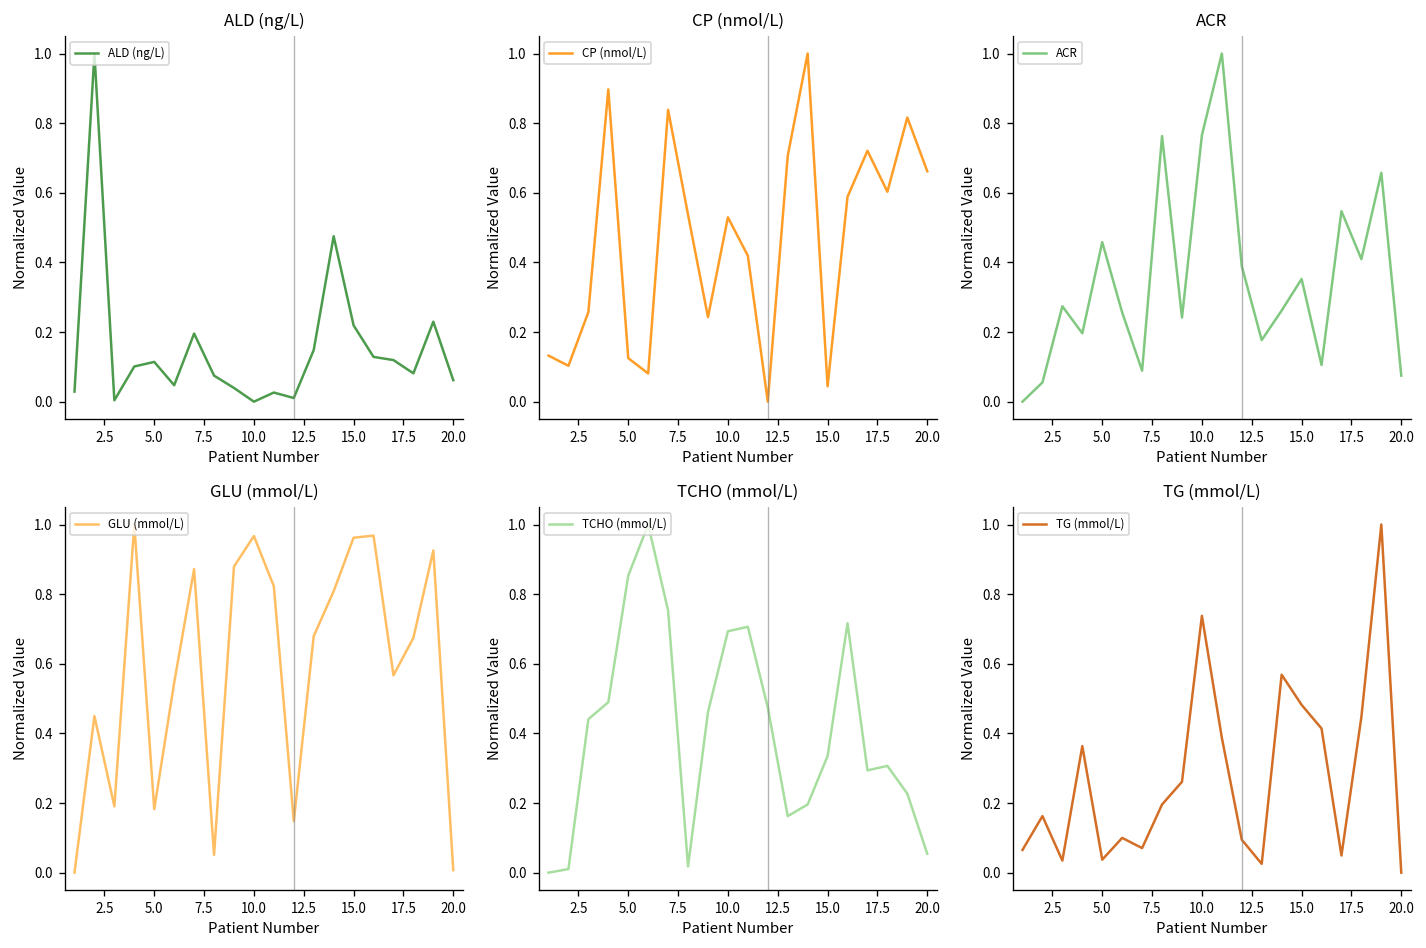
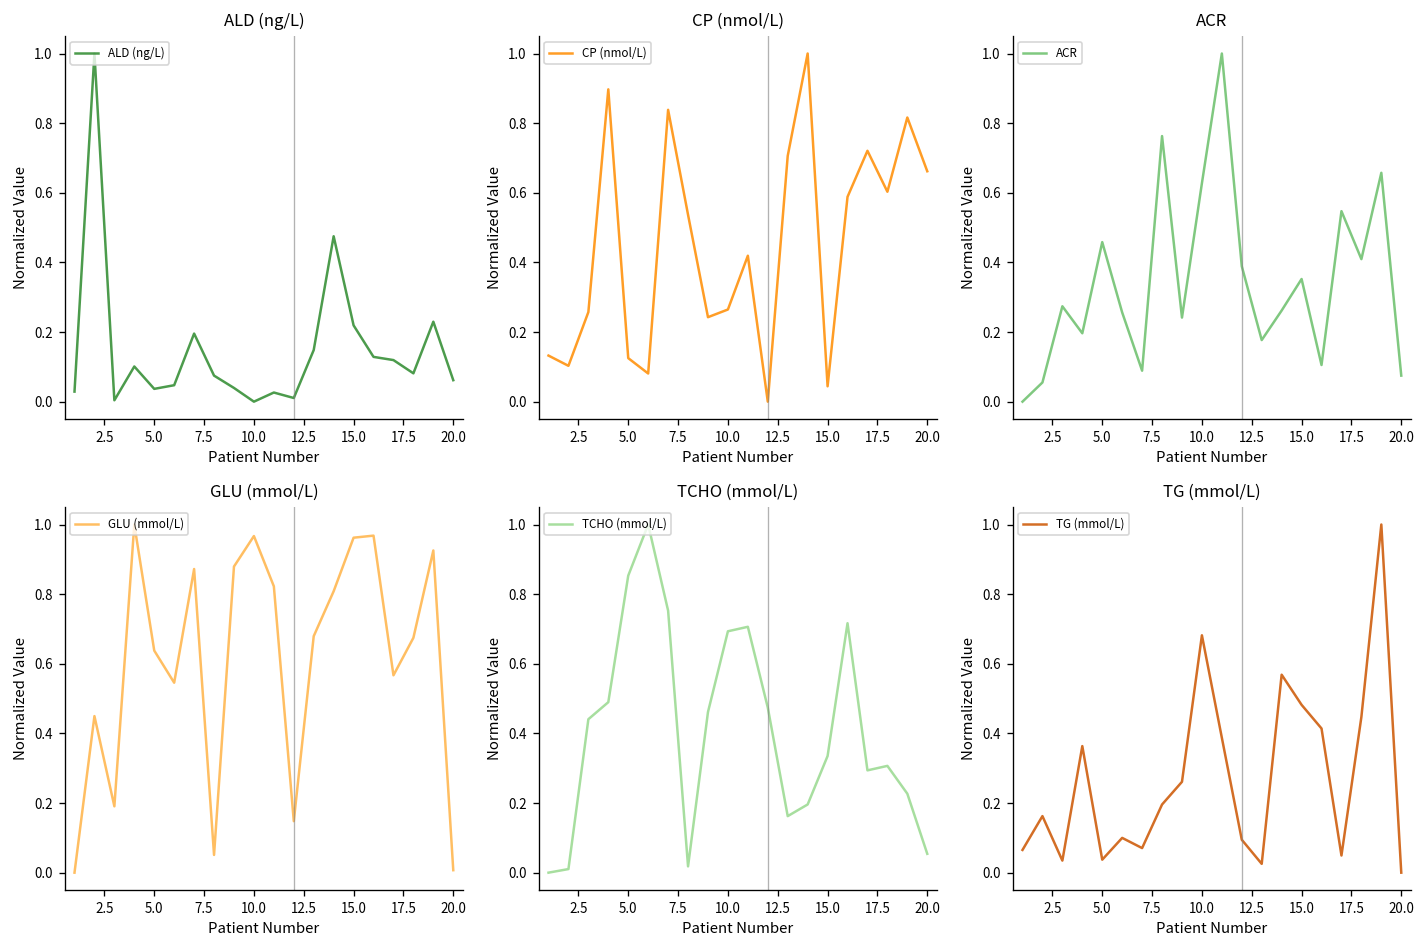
ALD (ng/L), 5.0: 0.11 -> 0.04
CP (nmol/L), 10.0: 0.53 -> 0.26
ACR, 10.0: 0.77 -> 0.63
GLU (mmol/L), 5.0: 0.18 -> 0.64
TG (mmol/L), 10.0: 0.74 -> 0.68
